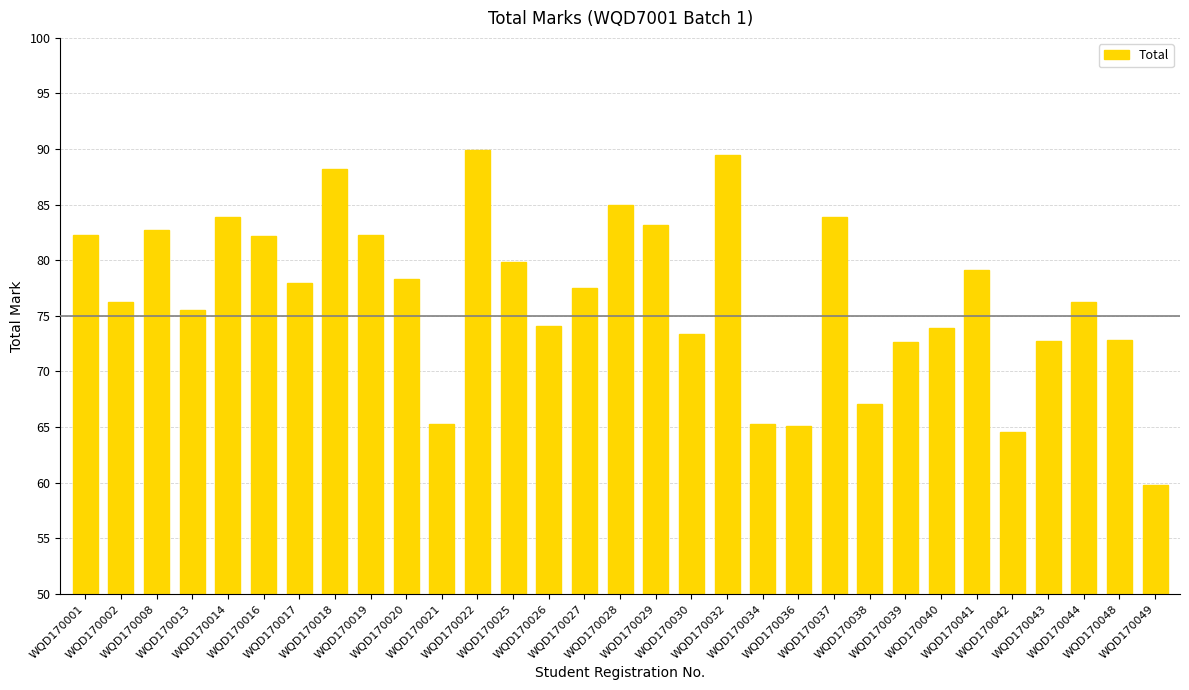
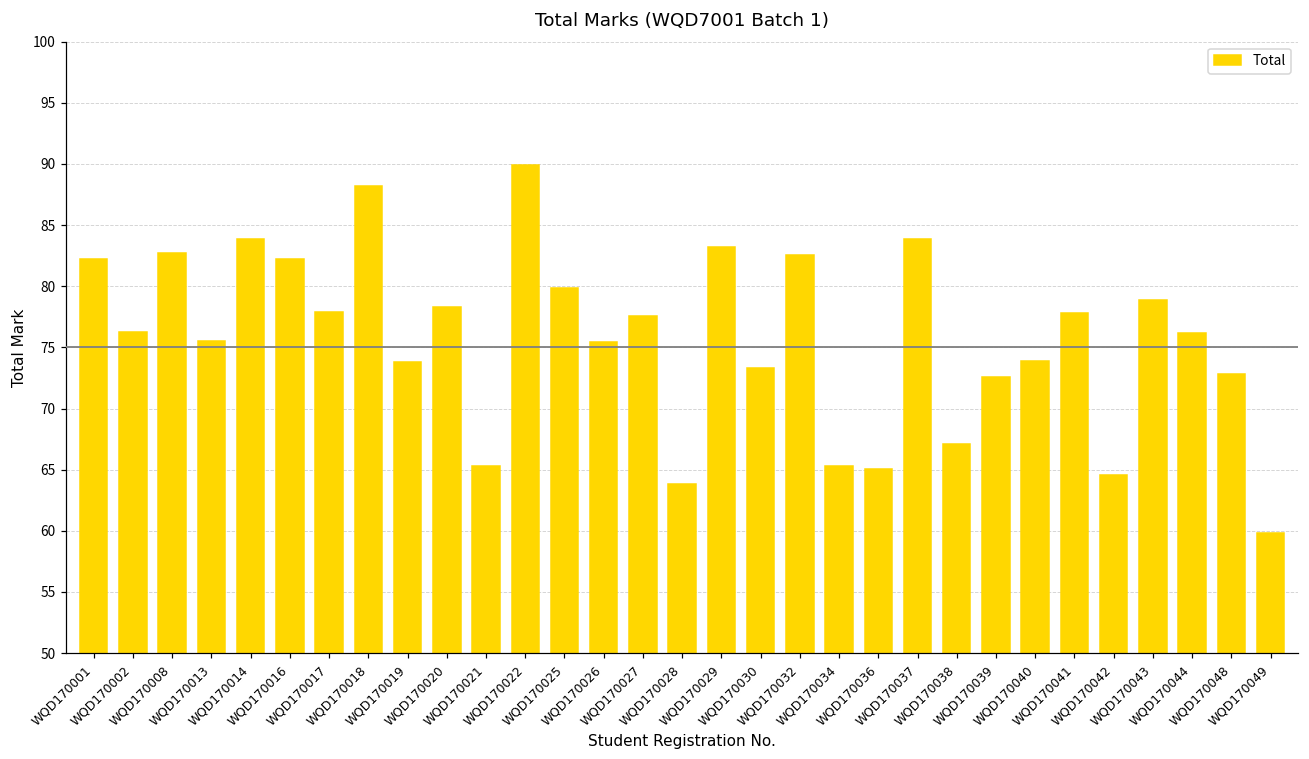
WQD170019: 82.3 -> 73.8
WQD170026: 74.1 -> 75.5
WQD170028: 84.9 -> 63.8
WQD170032: 89.4 -> 82.5
WQD170041: 79.1 -> 77.8
WQD170043: 72.7 -> 78.9
